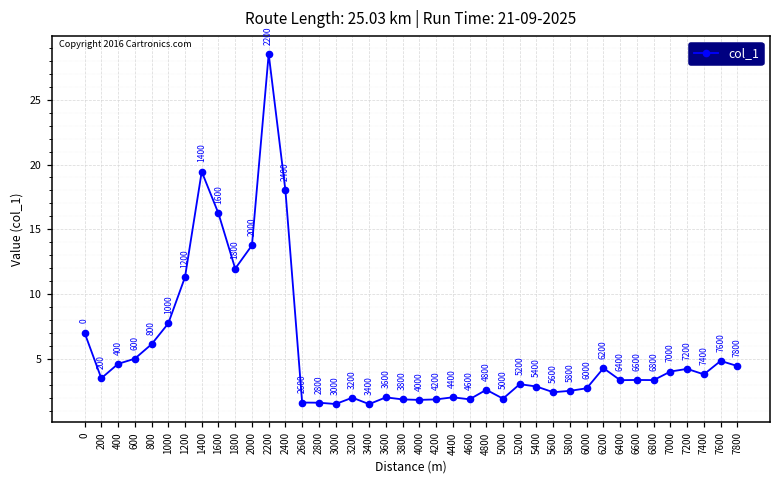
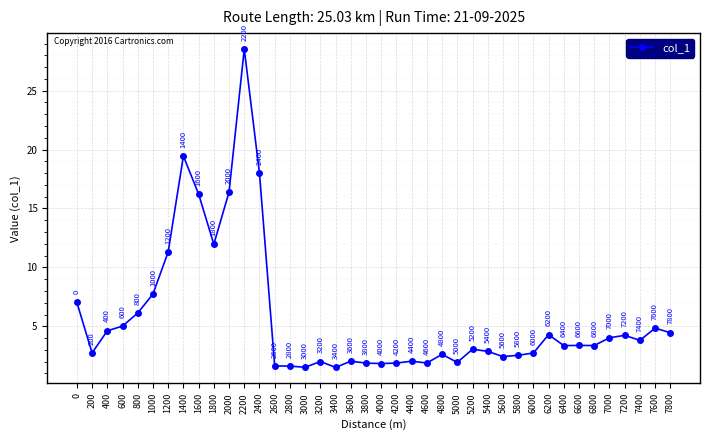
200: 3.5 -> 2.7
2000: 13.8 -> 16.4
